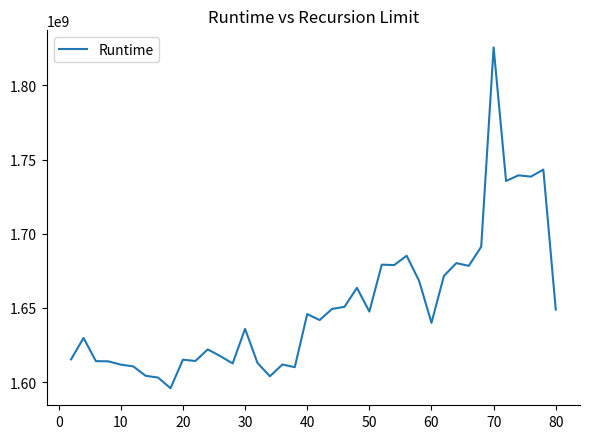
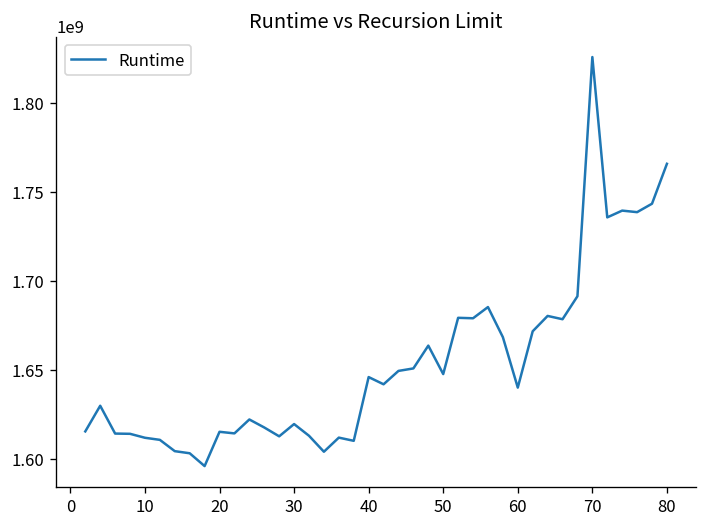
30: 1636000000 -> 1620000000
80: 1649000000 -> 1766000000
